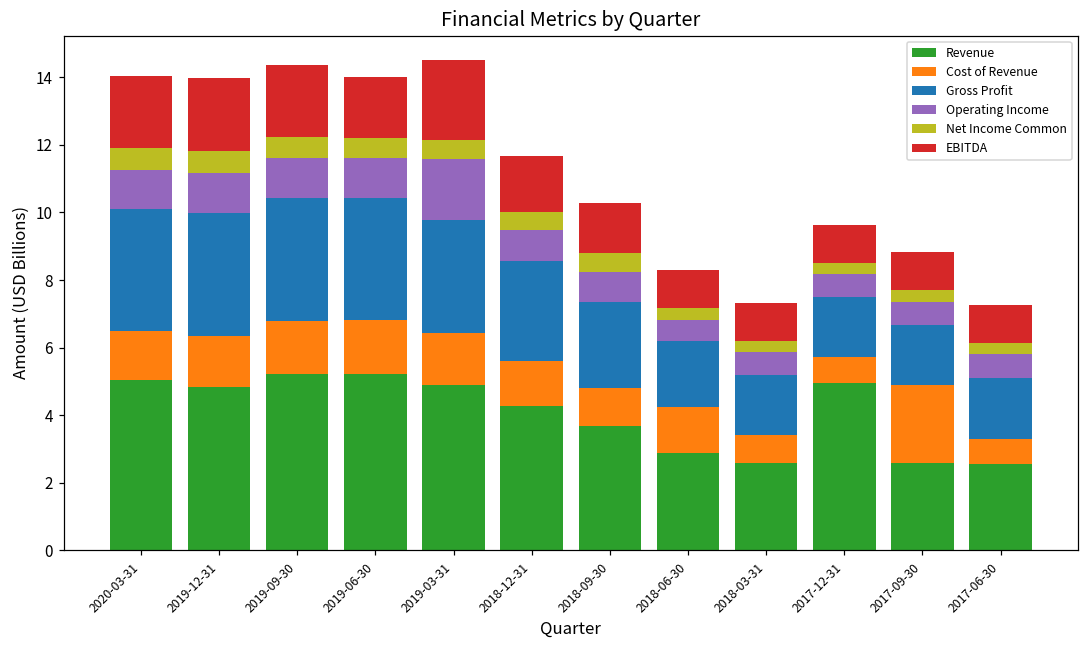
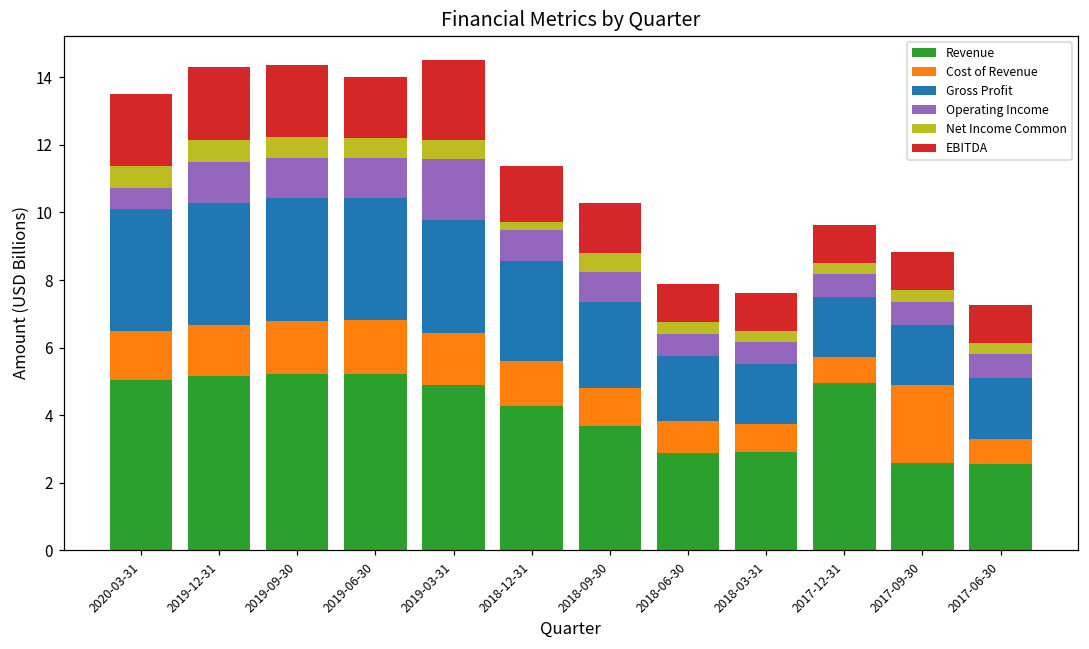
Operating Income, 2020-03-31: 1.2 -> 0.6
Revenue, 2019-12-31: 4.8 -> 5.1
Net Income Common, 2018-12-31: 0.5 -> 0.2
Cost of Revenue, 2018-06-30: 1.4 -> 0.9
Revenue, 2018-03-31: 2.6 -> 2.9
